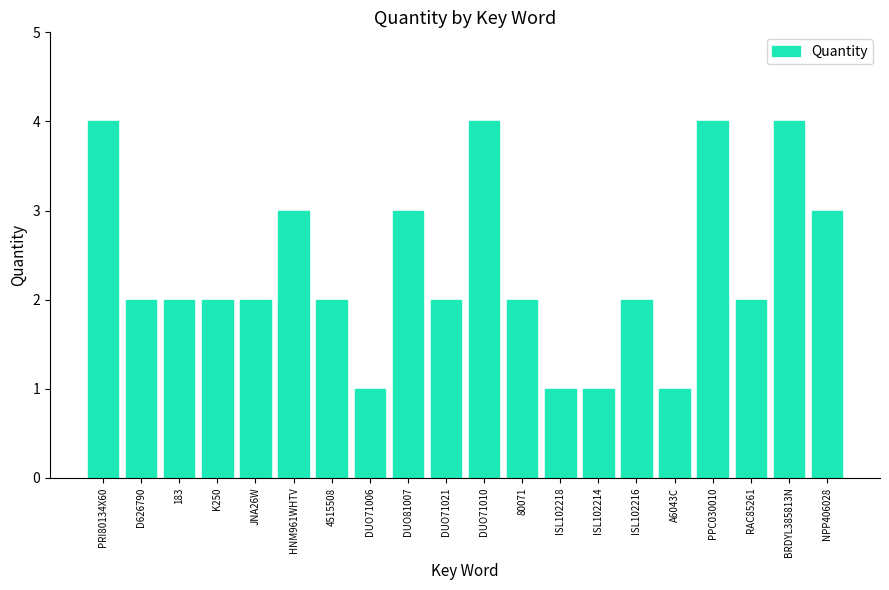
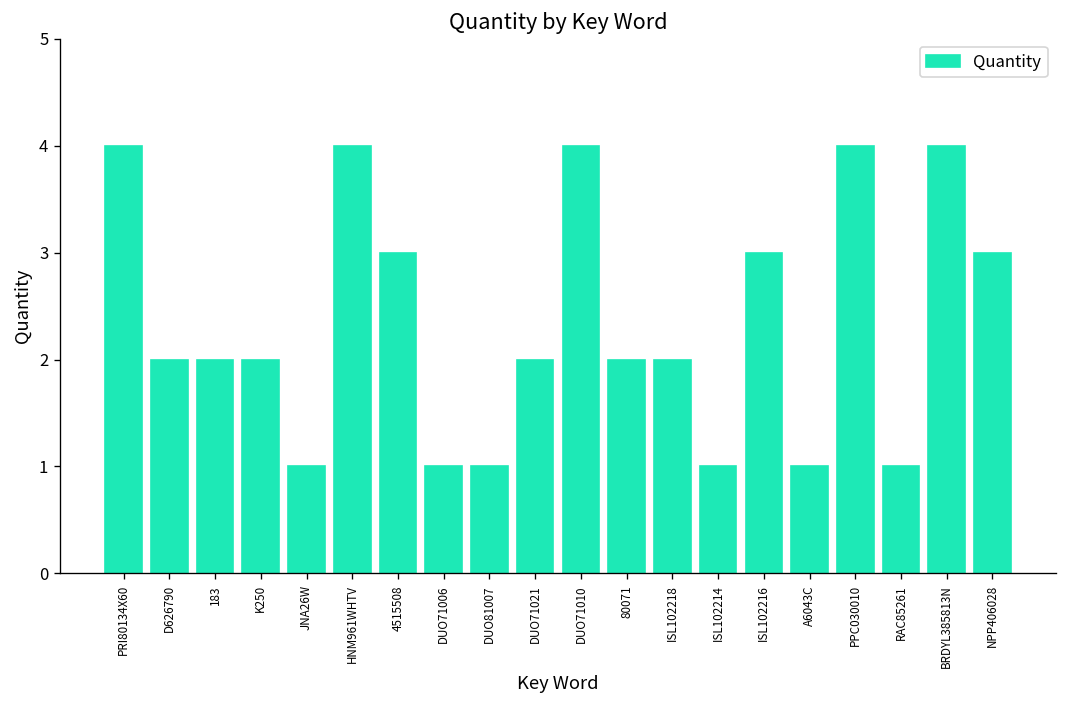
JNA26W: 2 -> 1
HNM961WHTV: 3 -> 4
4515508: 2 -> 3
DUO81007: 3 -> 1
ISL102218: 1 -> 2
ISL102216: 2 -> 3
RAC85261: 2 -> 1
